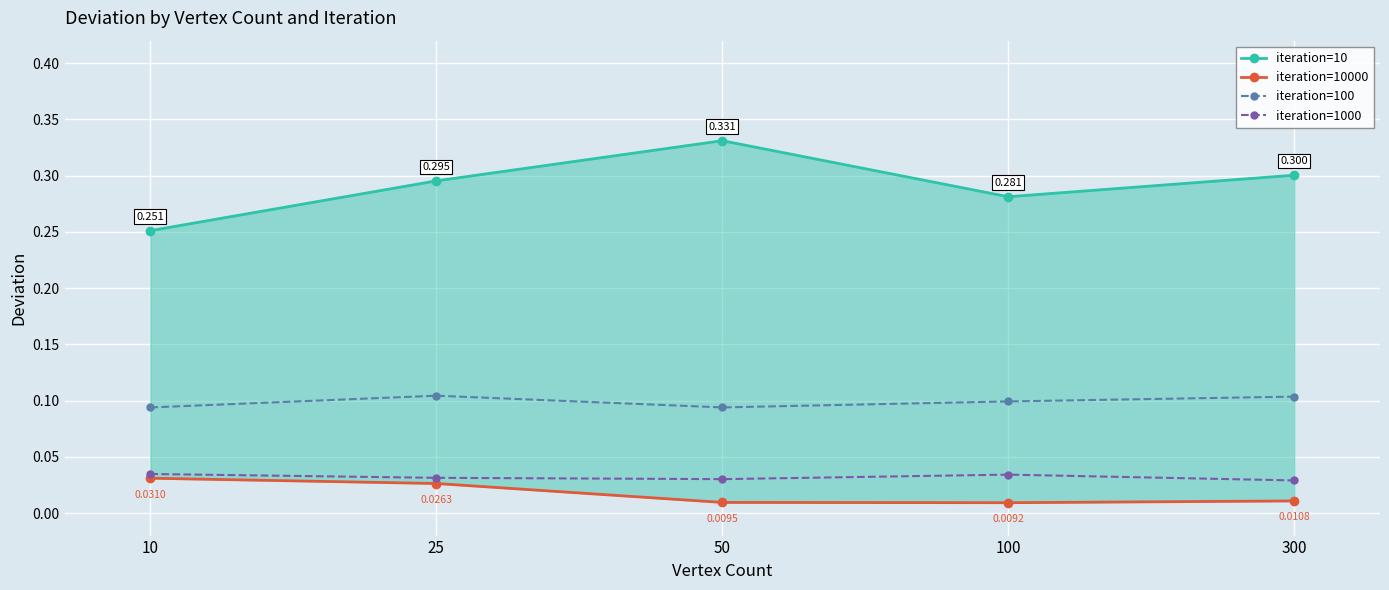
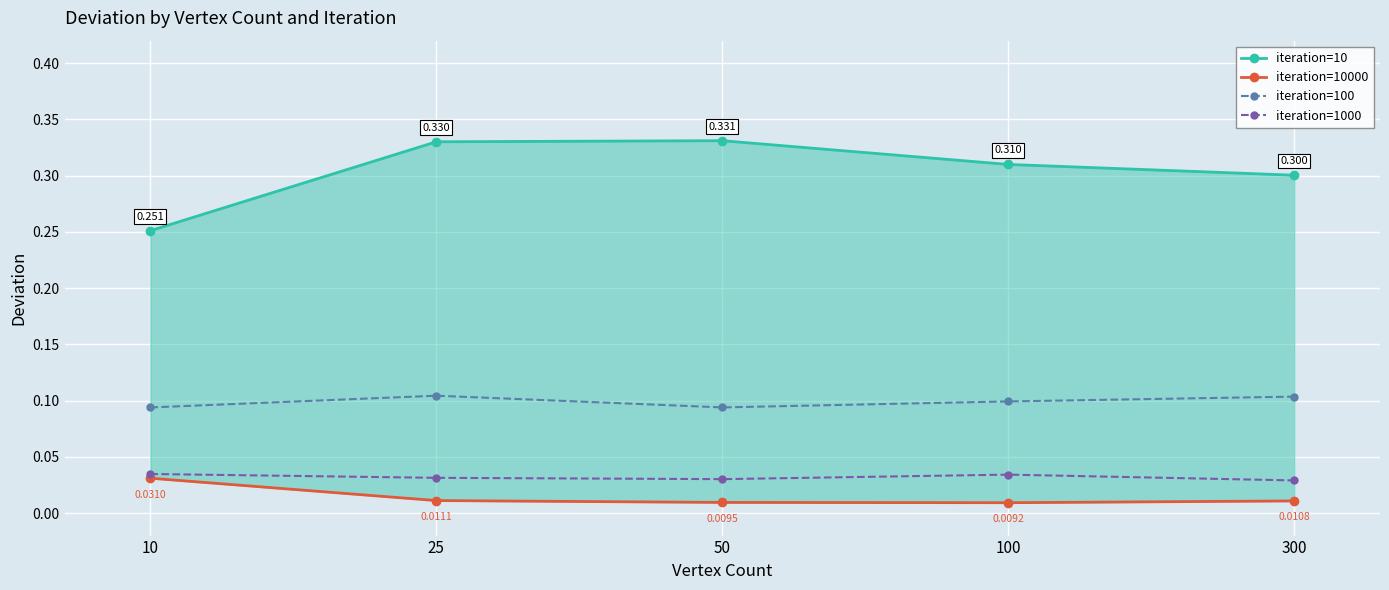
iteration=10, 25: 0.295 -> 0.330
iteration=10000, 25: 0.0263 -> 0.0111
iteration=10, 100: 0.281 -> 0.310
